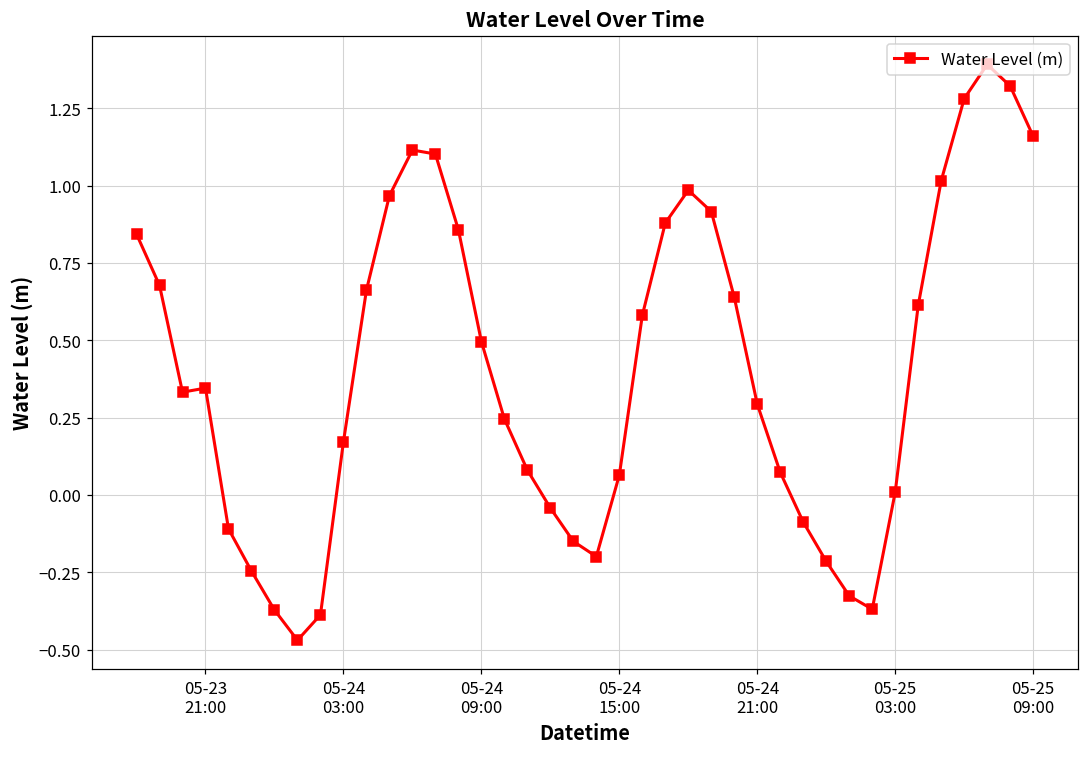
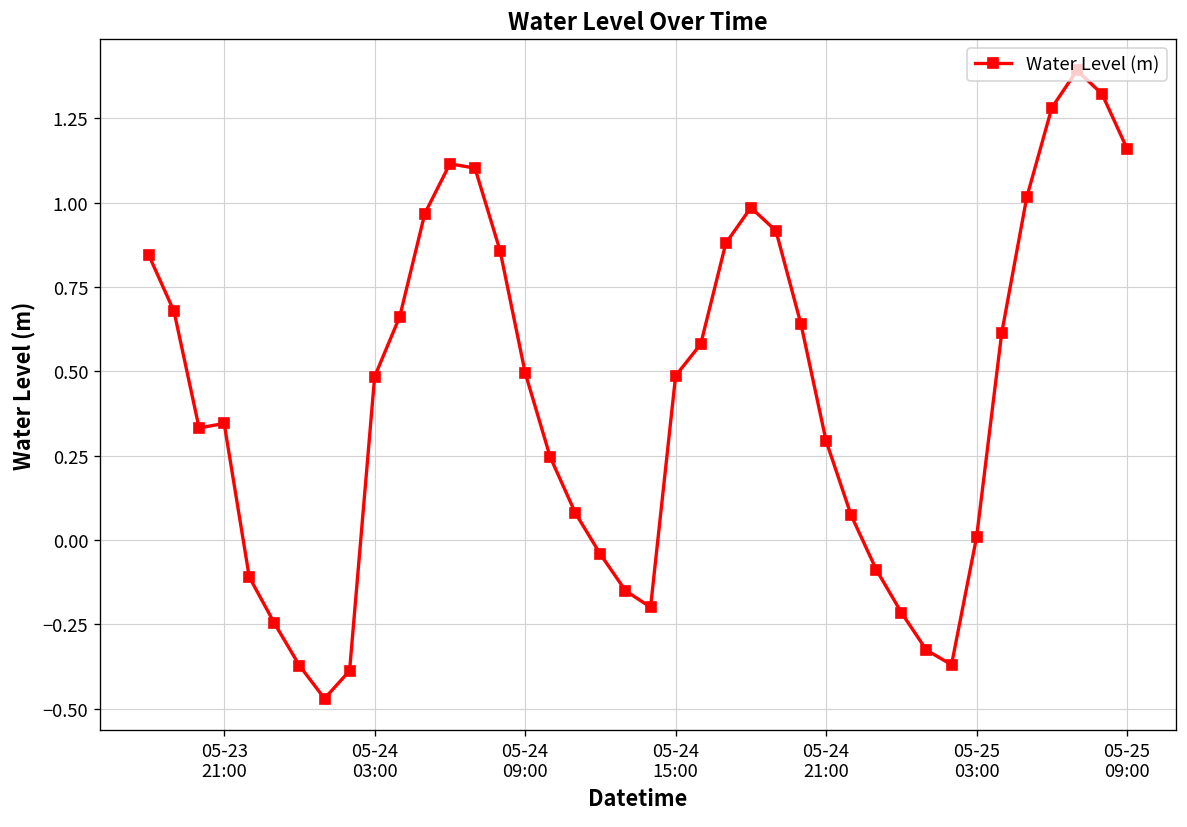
05-24 03:00: 0.17 -> 0.48
05-24 15:00: 0.06 -> 0.49
